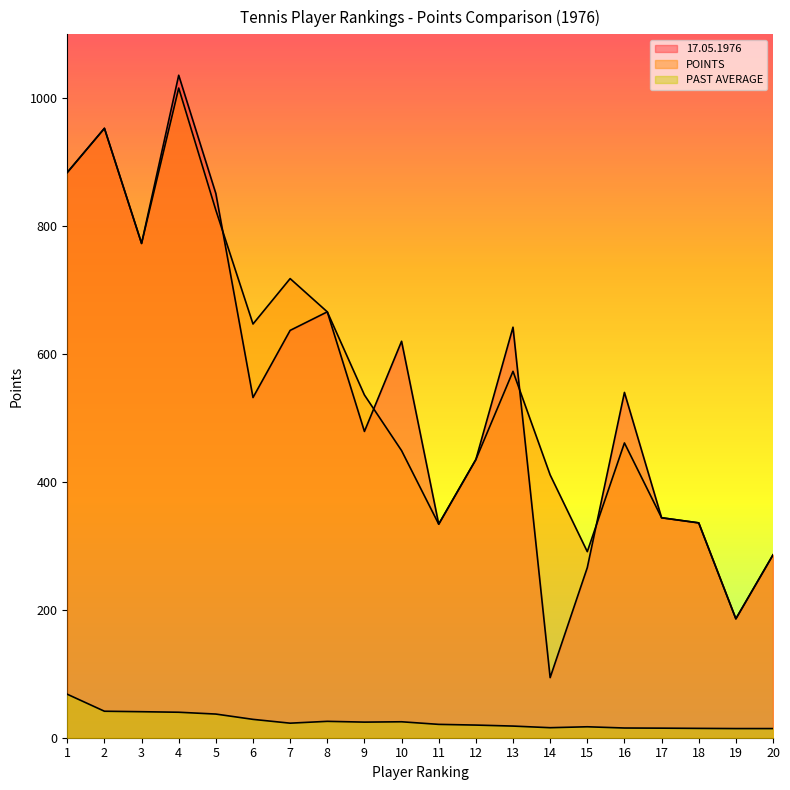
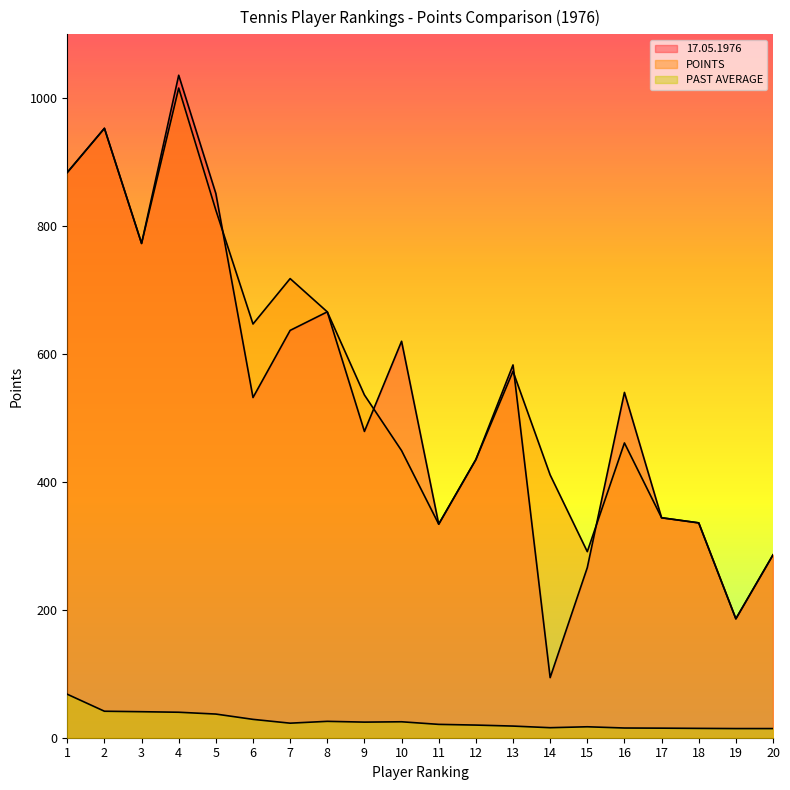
17.05.1976, 13: 640 -> 580
